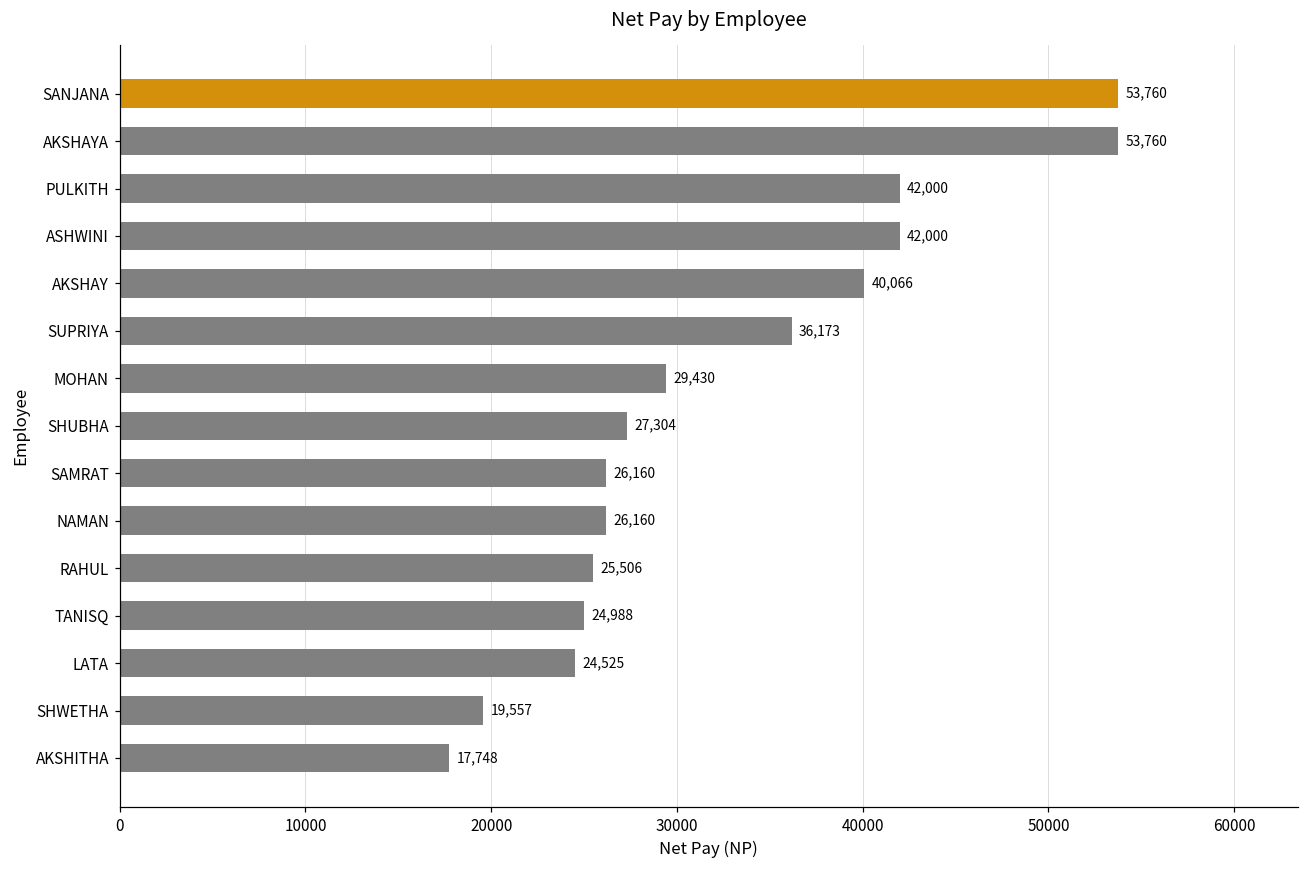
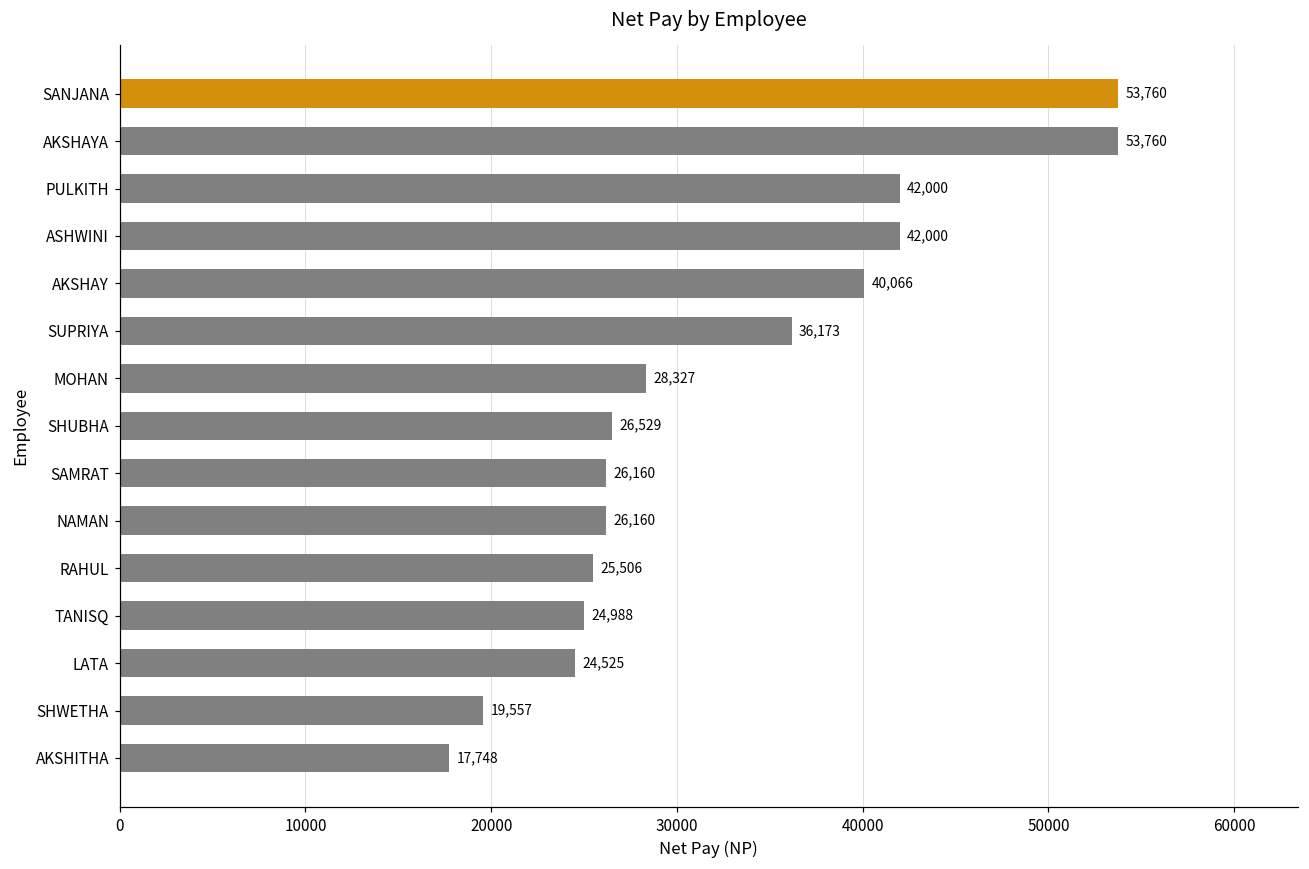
MOHAN: 29,430 -> 28,327
SHUBHA: 27,304 -> 26,529
